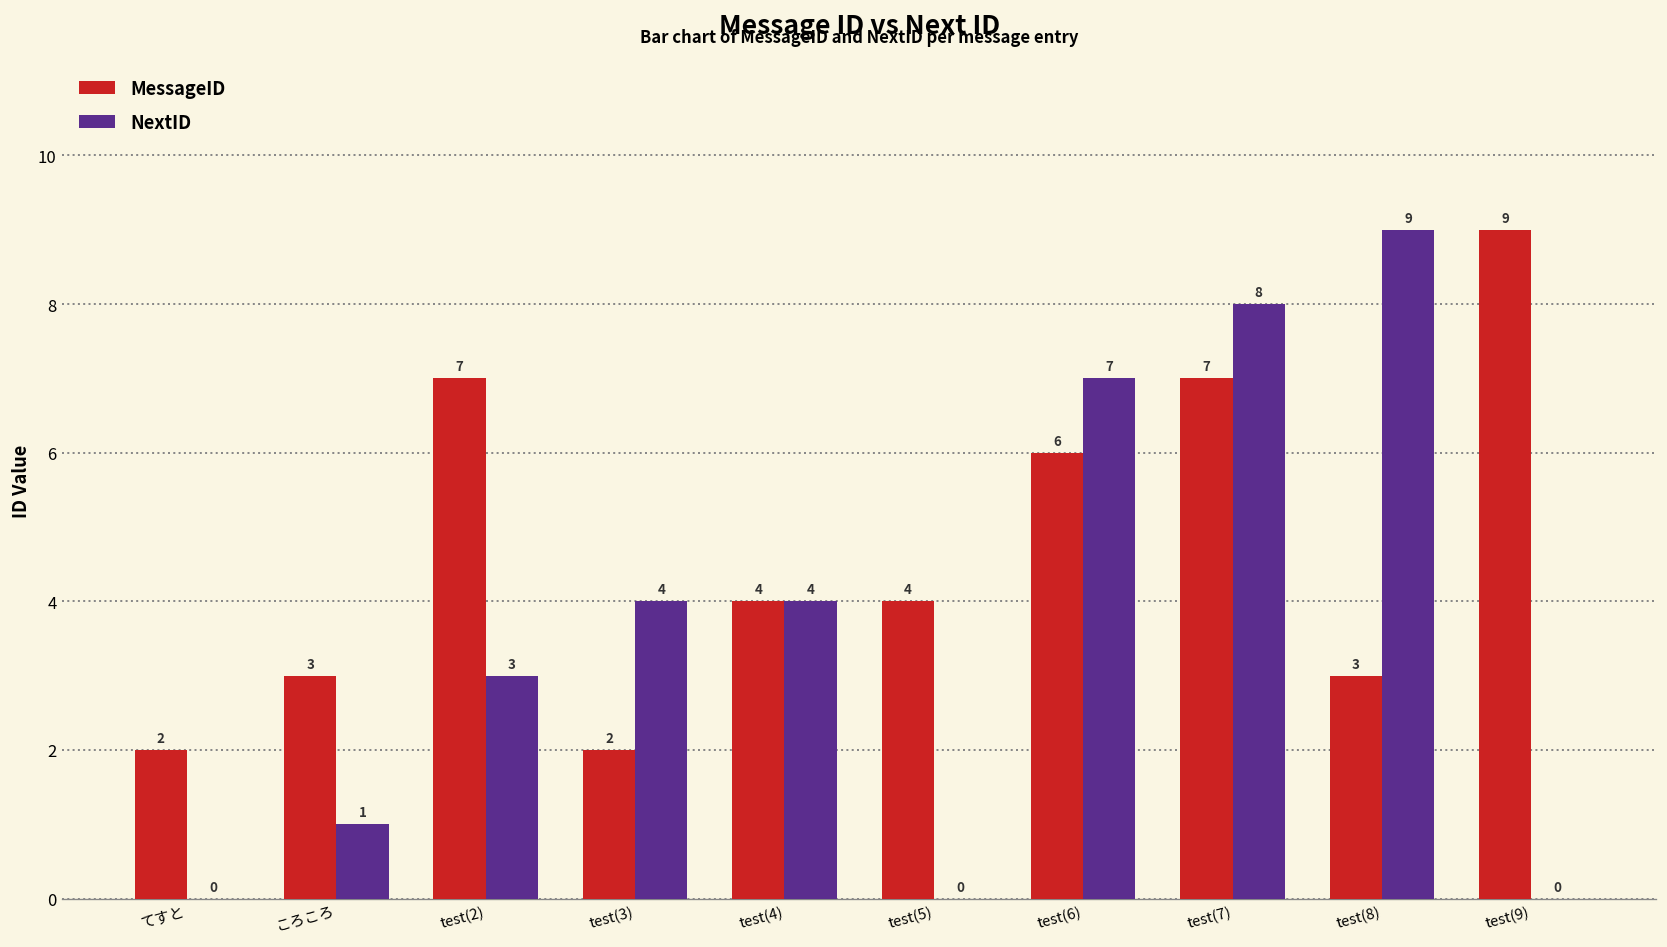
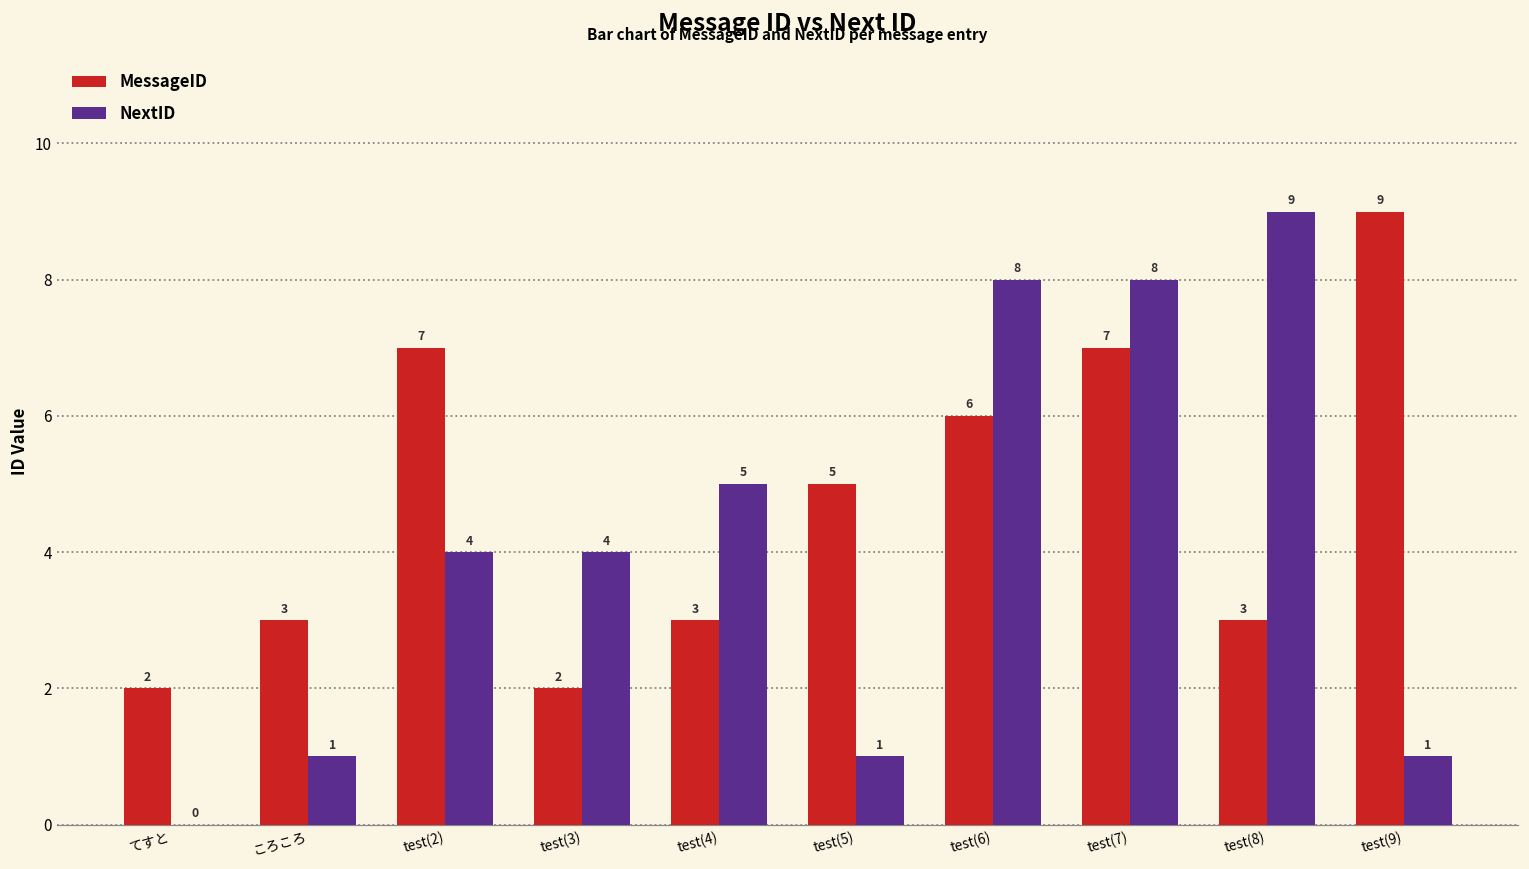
NextID, test(2): 3 -> 4
MessageID, test(4): 4 -> 3
NextID, test(4): 4 -> 5
MessageID, test(5): 4 -> 5
NextID, test(5): 0 -> 1
NextID, test(6): 7 -> 8
NextID, test(9): 0 -> 1
